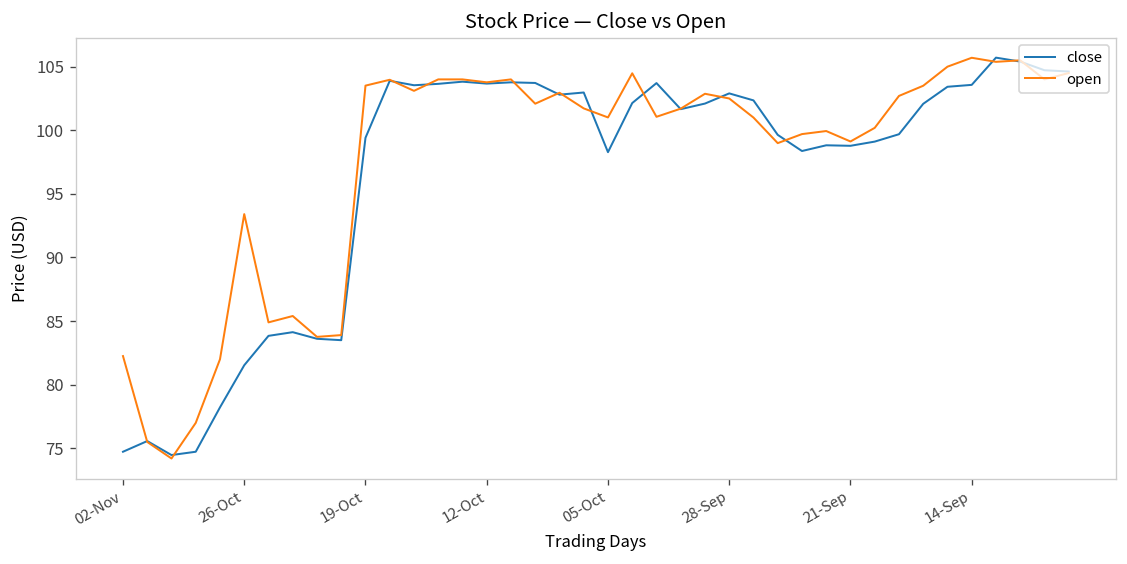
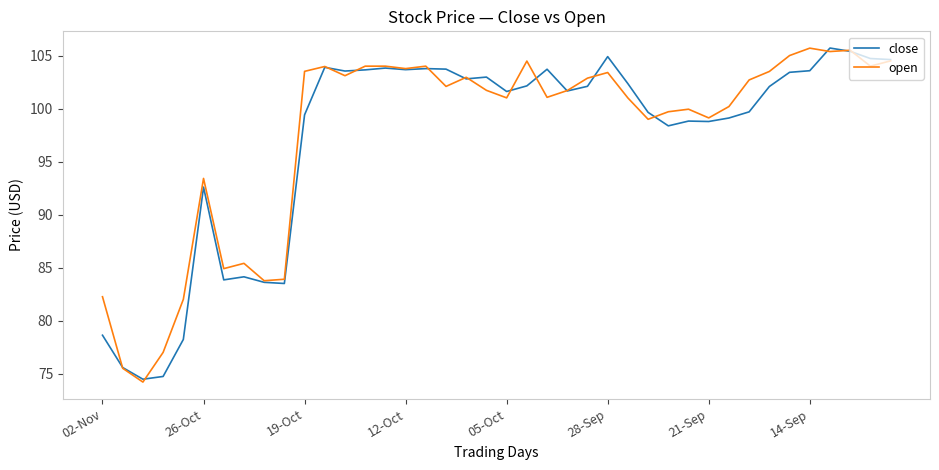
close, 02-Nov: 74.7 -> 78.6
close, 26-Oct: 81.5 -> 92.6
close, 05-Oct: 98.3 -> 101.6
close, 28-Sep: 102.9 -> 104.9
open, 28-Sep: 102.5 -> 103.4
